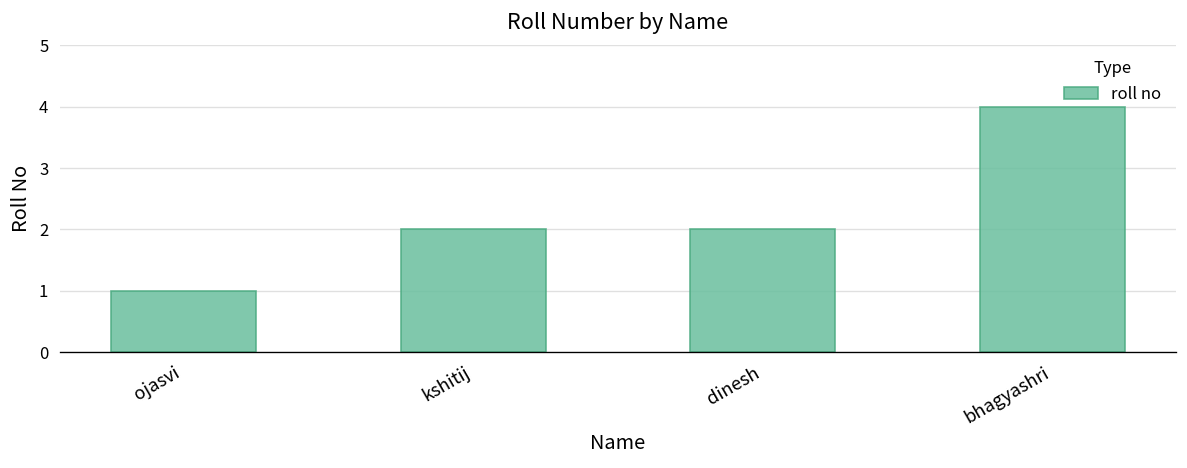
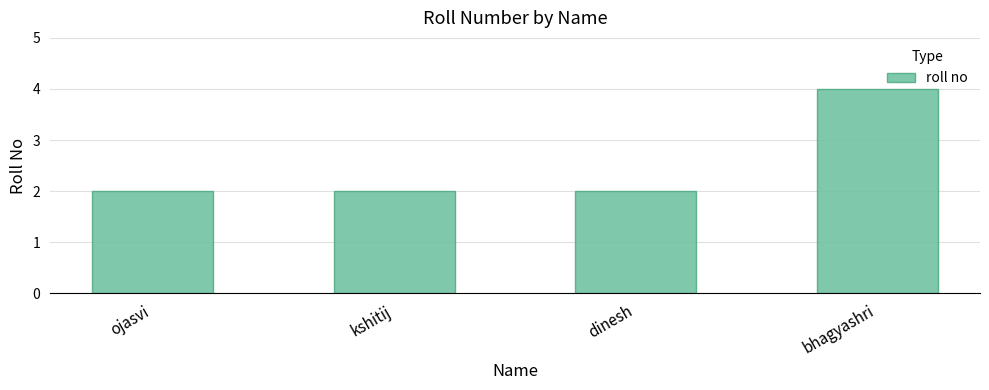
ojasvi: 1 -> 2
